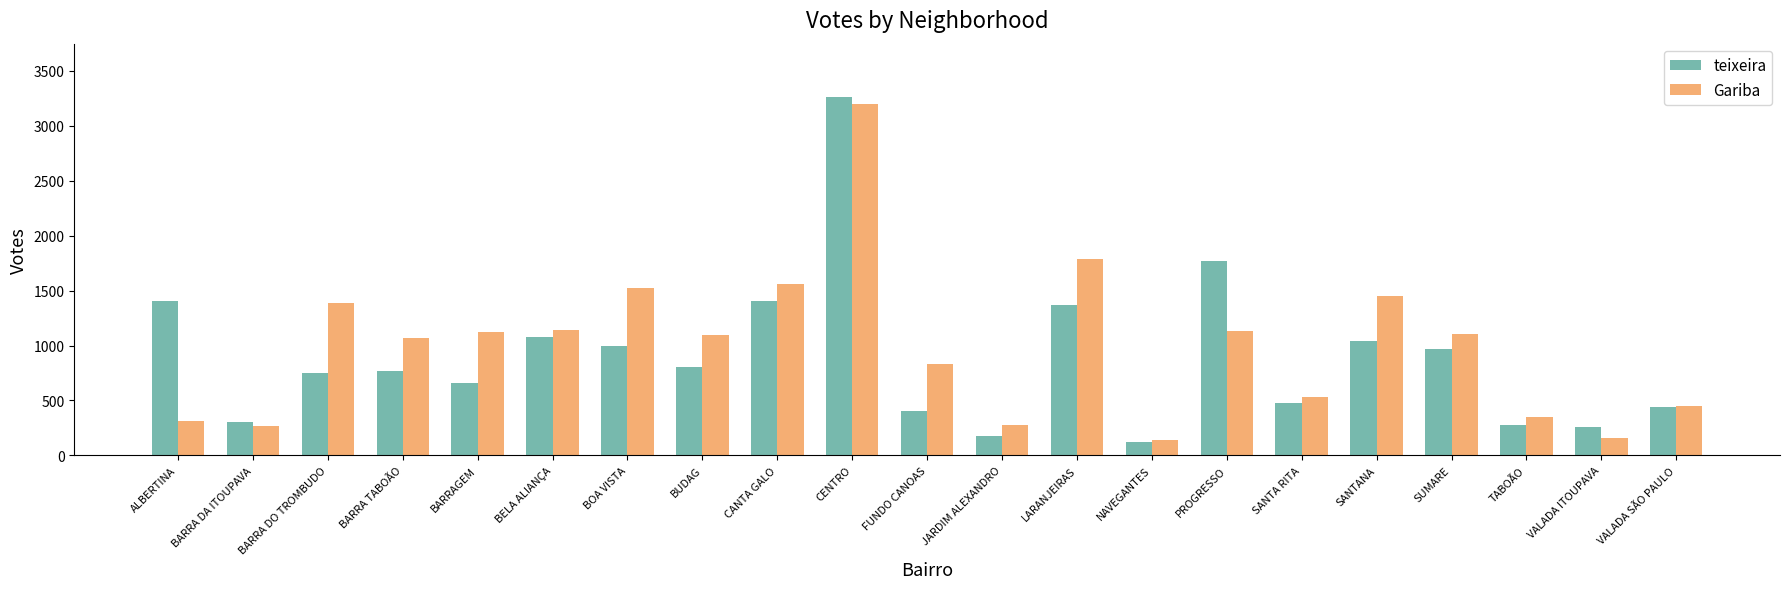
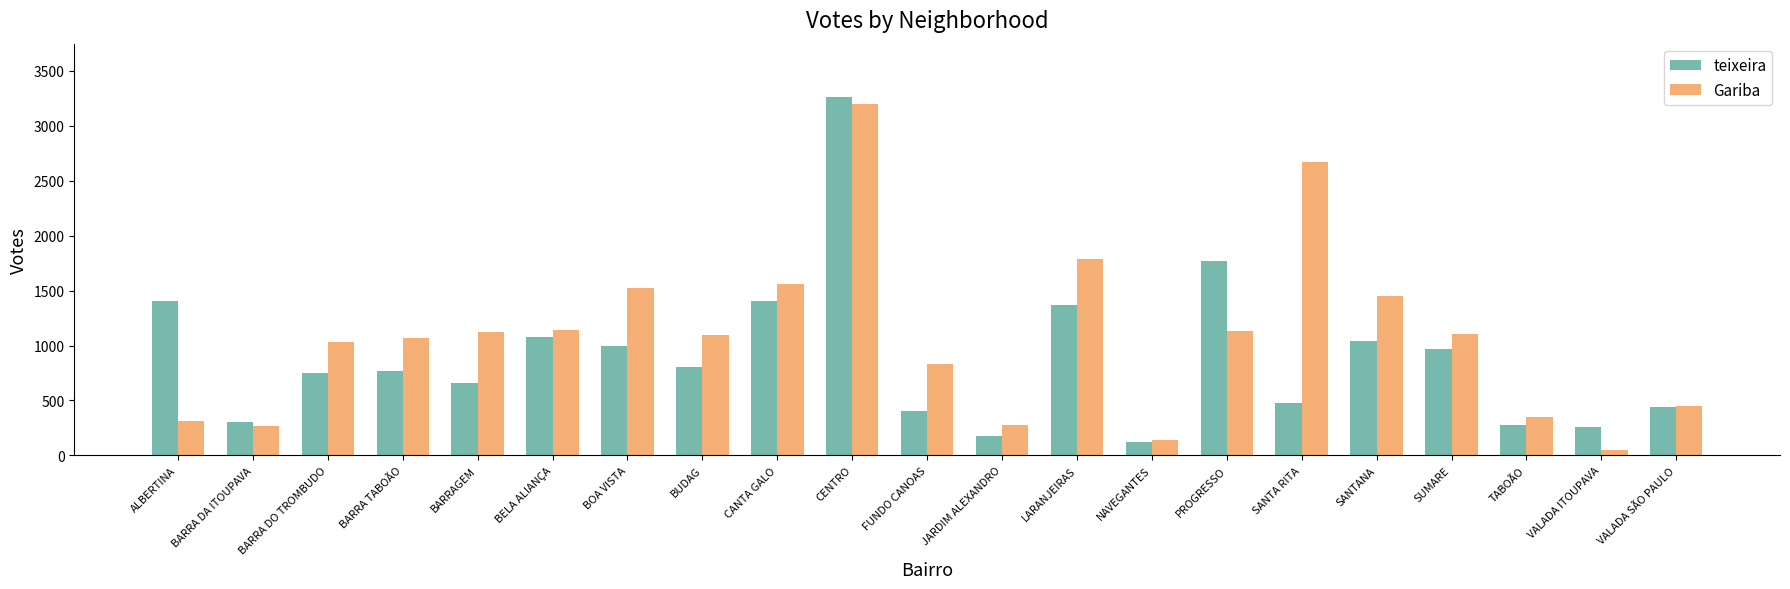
Gariba, BARRA DO TROMBUDO: 1390 -> 1030
Gariba, SANTA RITA: 540 -> 2670
Gariba, VALADA ITOUPAVA: 160 -> 50
